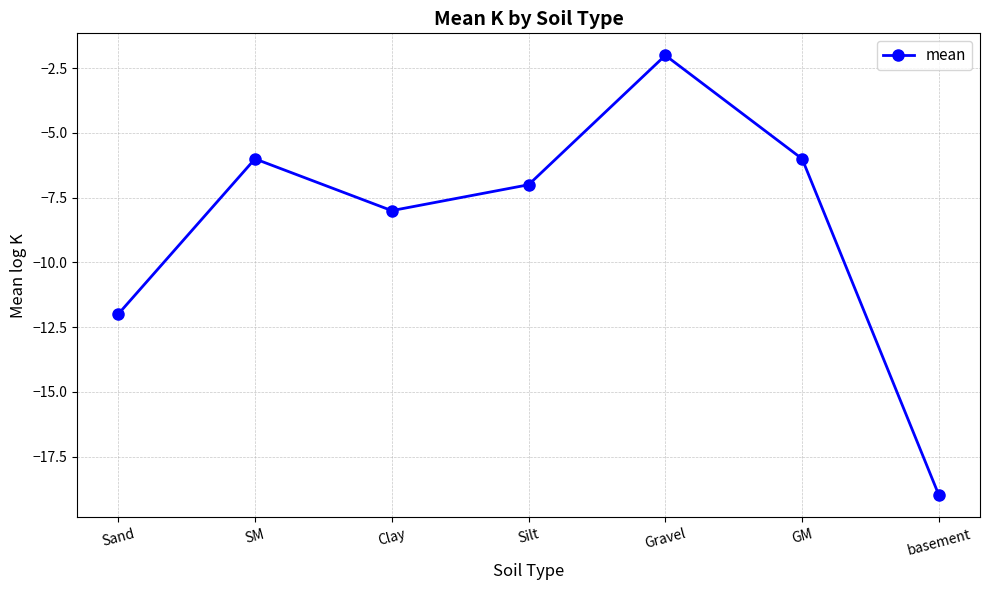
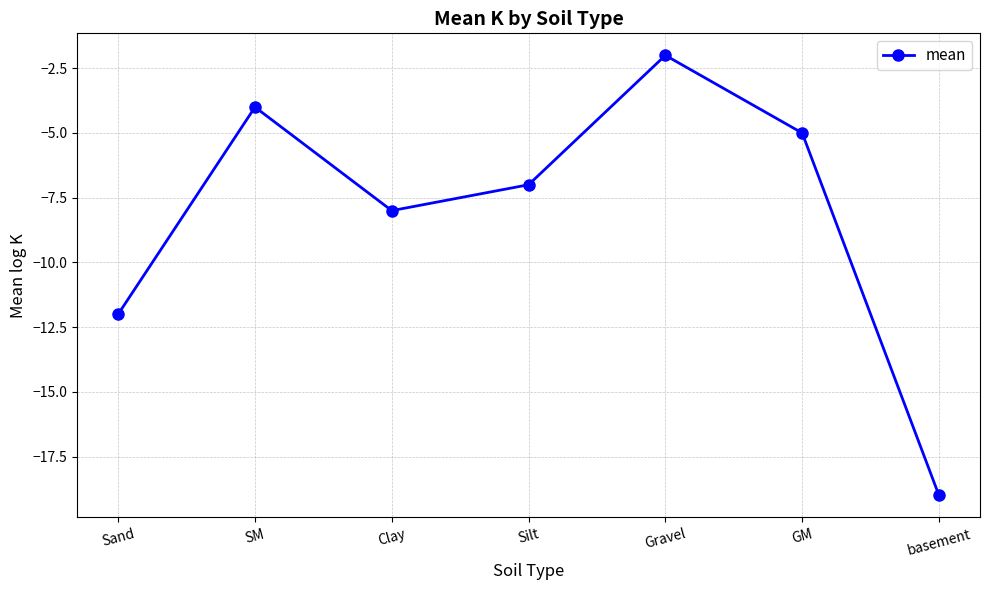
SM: -6 -> -4
GM: -6 -> -5
